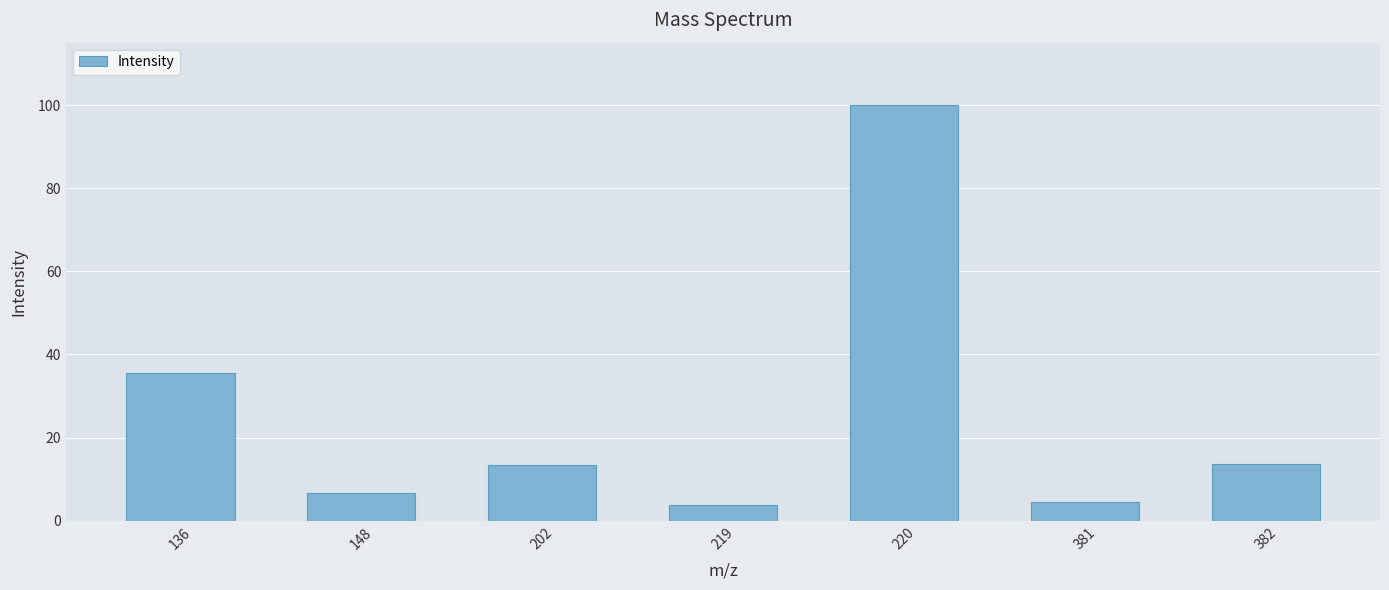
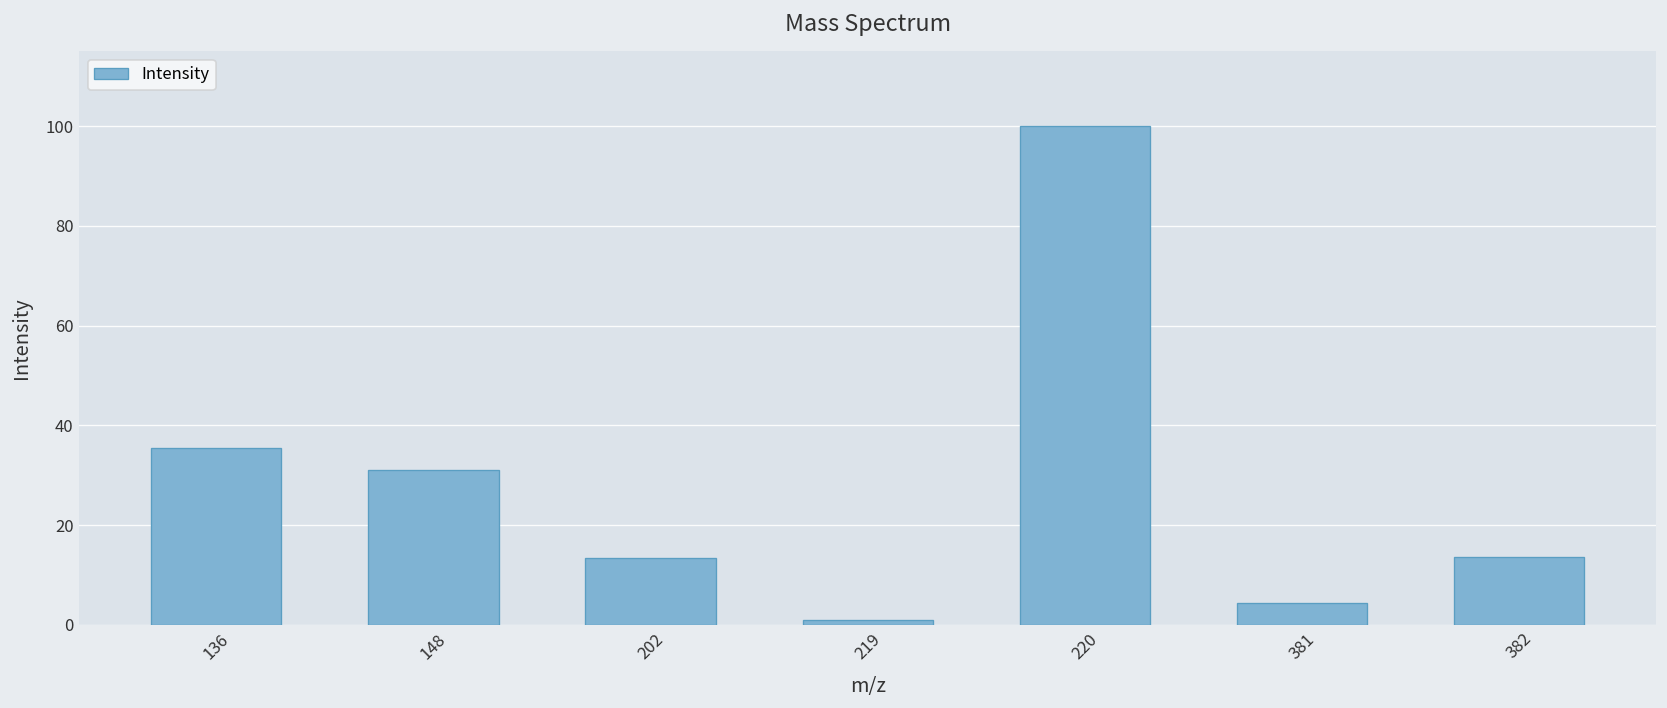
148: 7 -> 31
219: 4 -> 1
